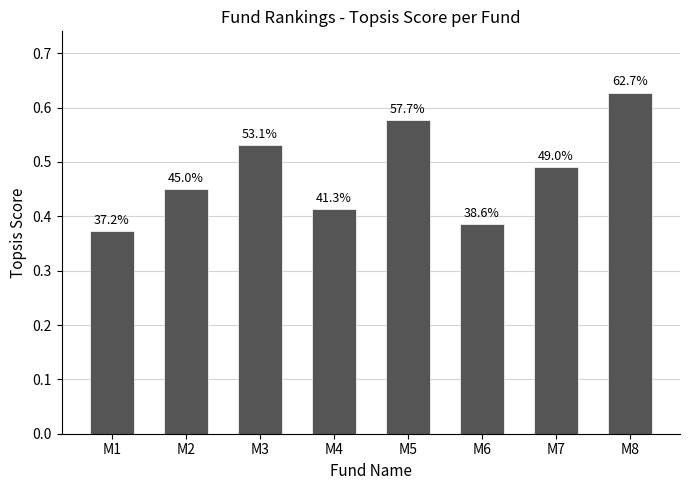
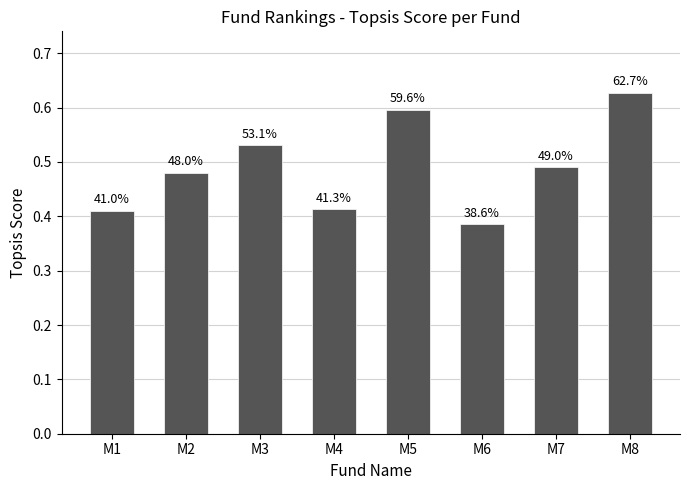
M1: 37.2% -> 41.0%
M2: 45.0% -> 48.0%
M5: 57.7% -> 59.6%
